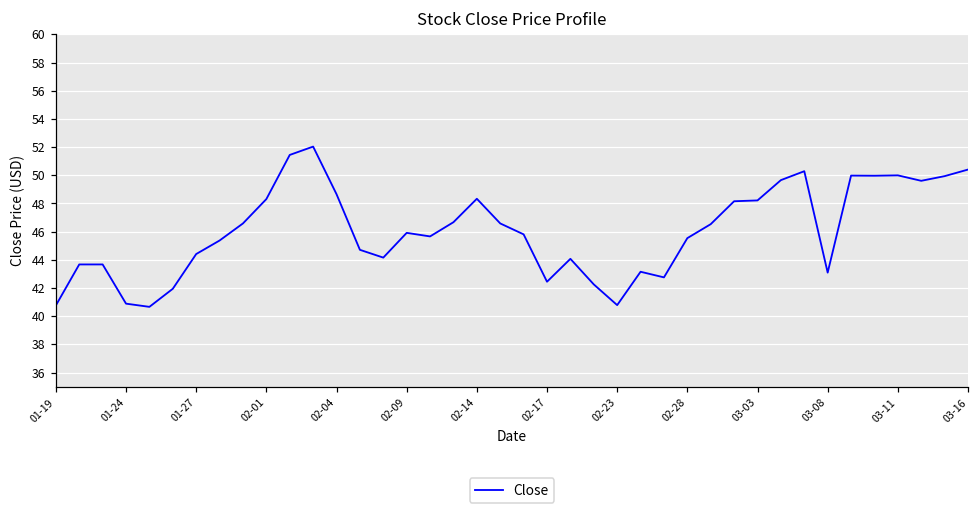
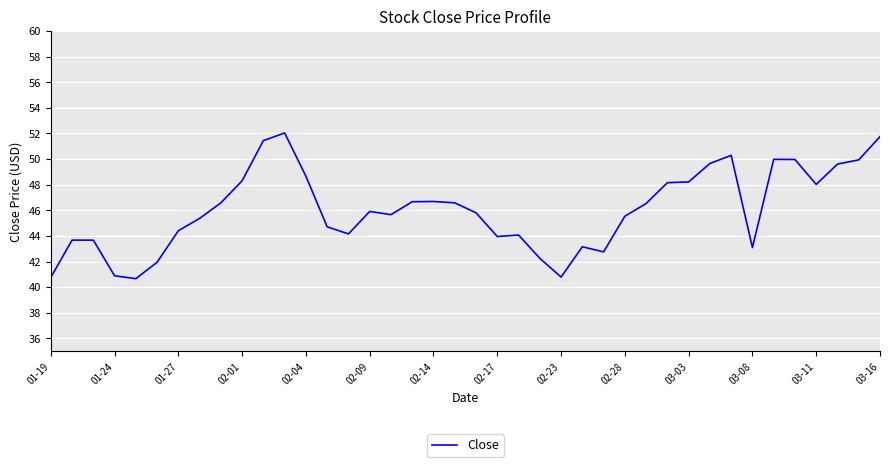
02-14: 48.3 -> 46.7
02-17: 42.4 -> 44.0
03-11: 50.0 -> 48.0
03-16: 50.4 -> 51.8
